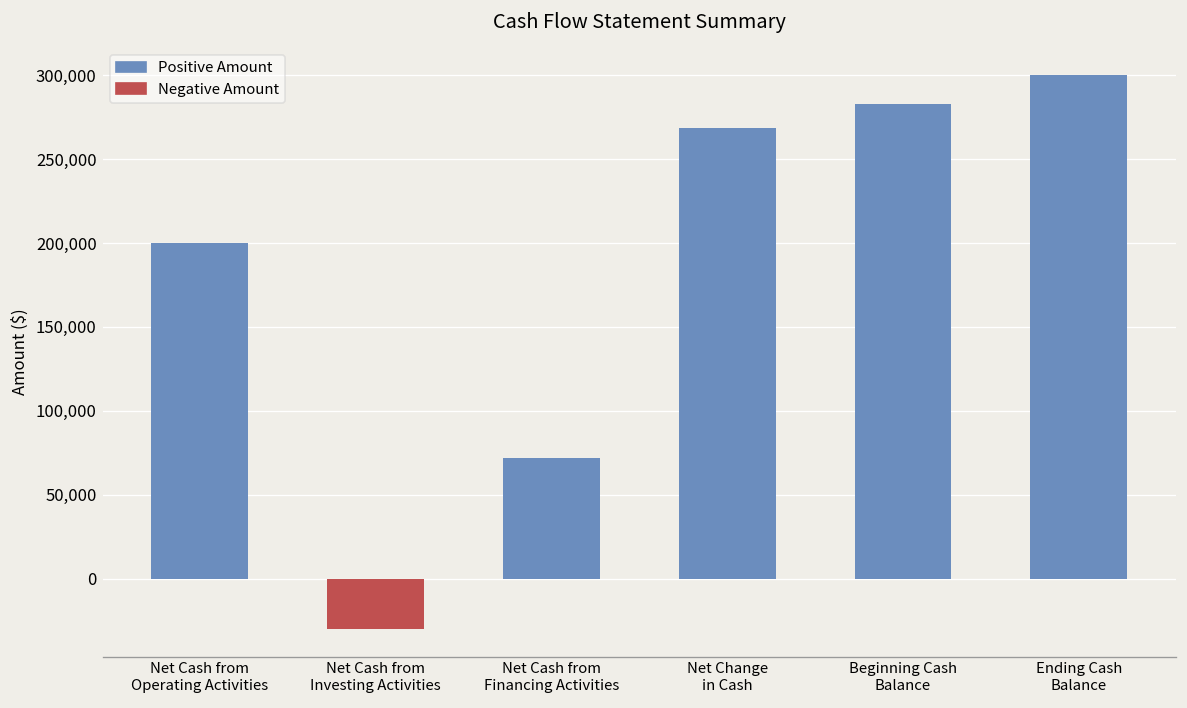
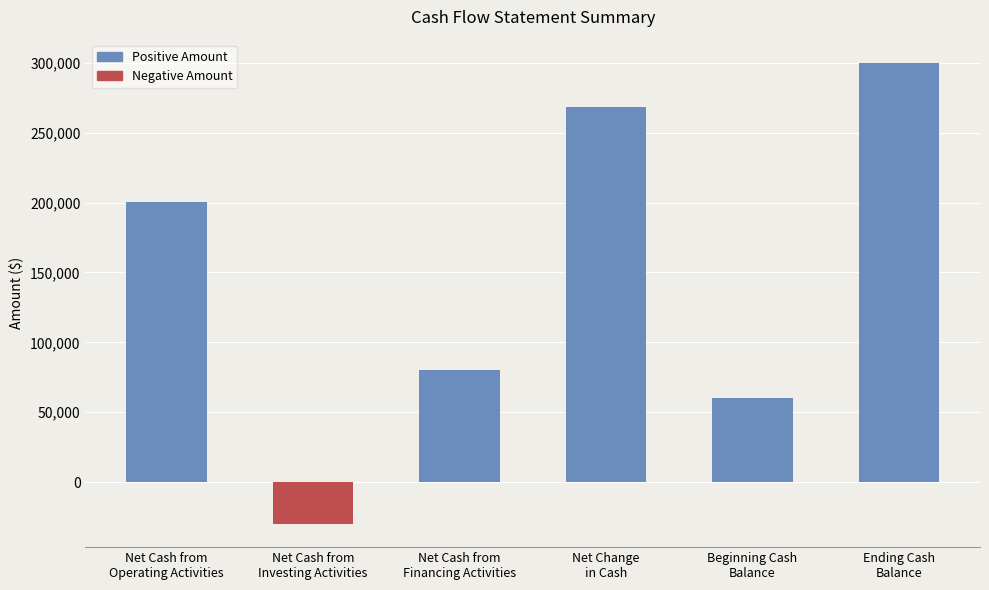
Net Cash from Financing Activities: 72,000 -> 80,000
Beginning Cash Balance: 283,000 -> 60,000
